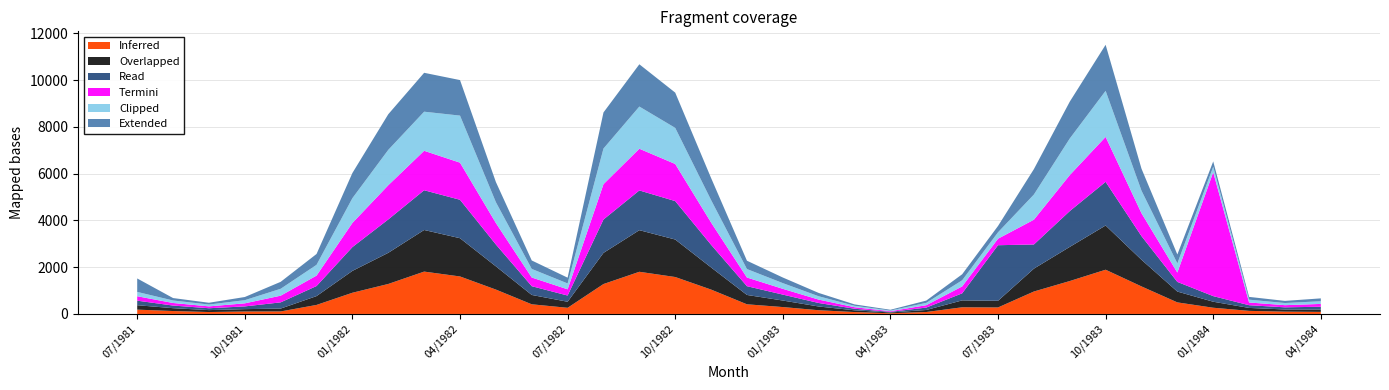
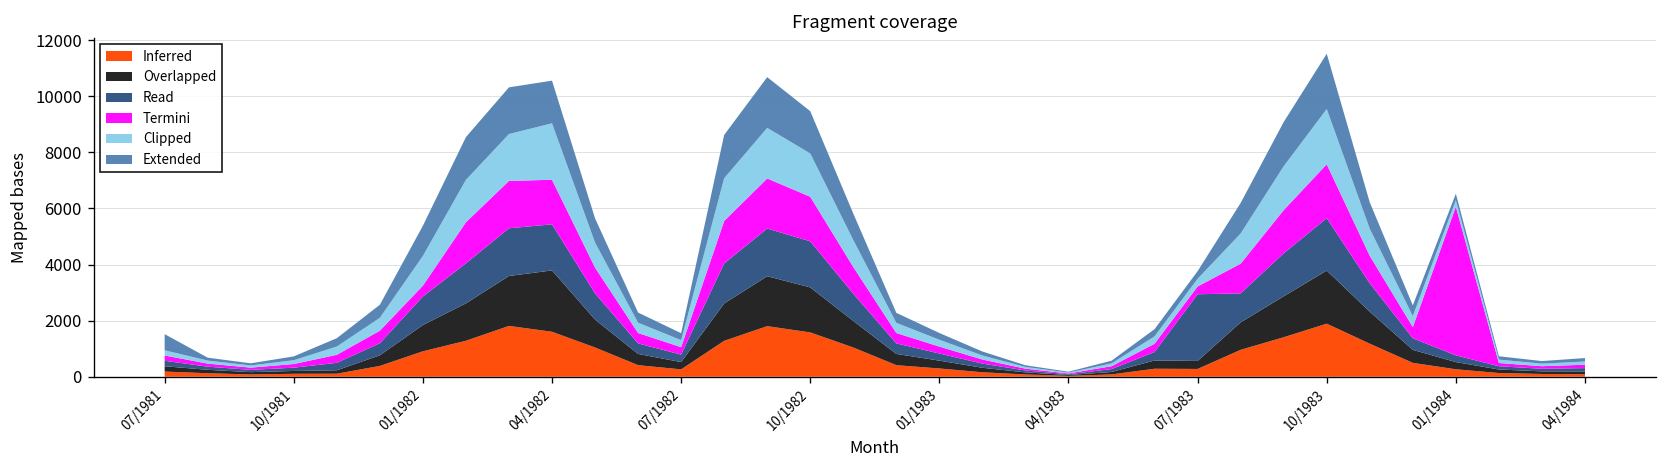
Termini, 01/1982: 1000 -> 400
Overlapped, 04/1982: 1600 -> 2200
